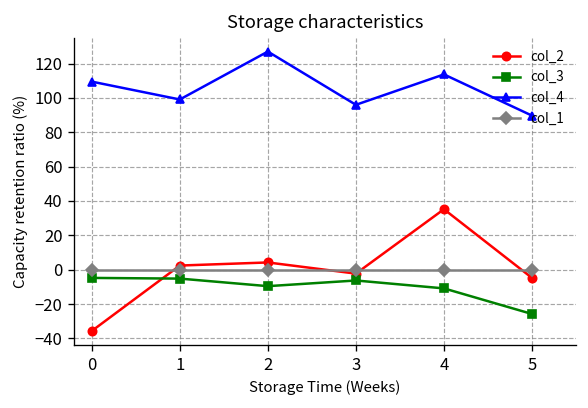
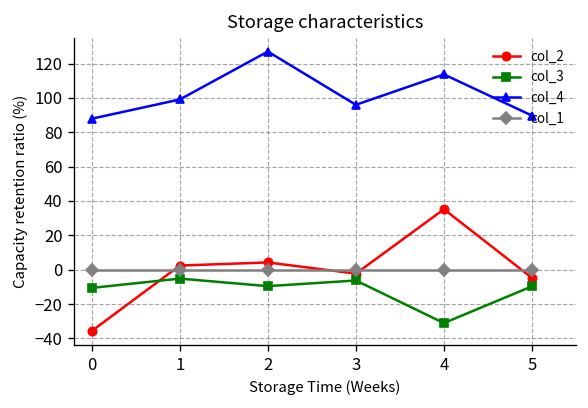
col_3, 0: -5 -> -11
col_4, 0: 110 -> 88
col_3, 4: -11 -> -31
col_3, 5: -26 -> -10
